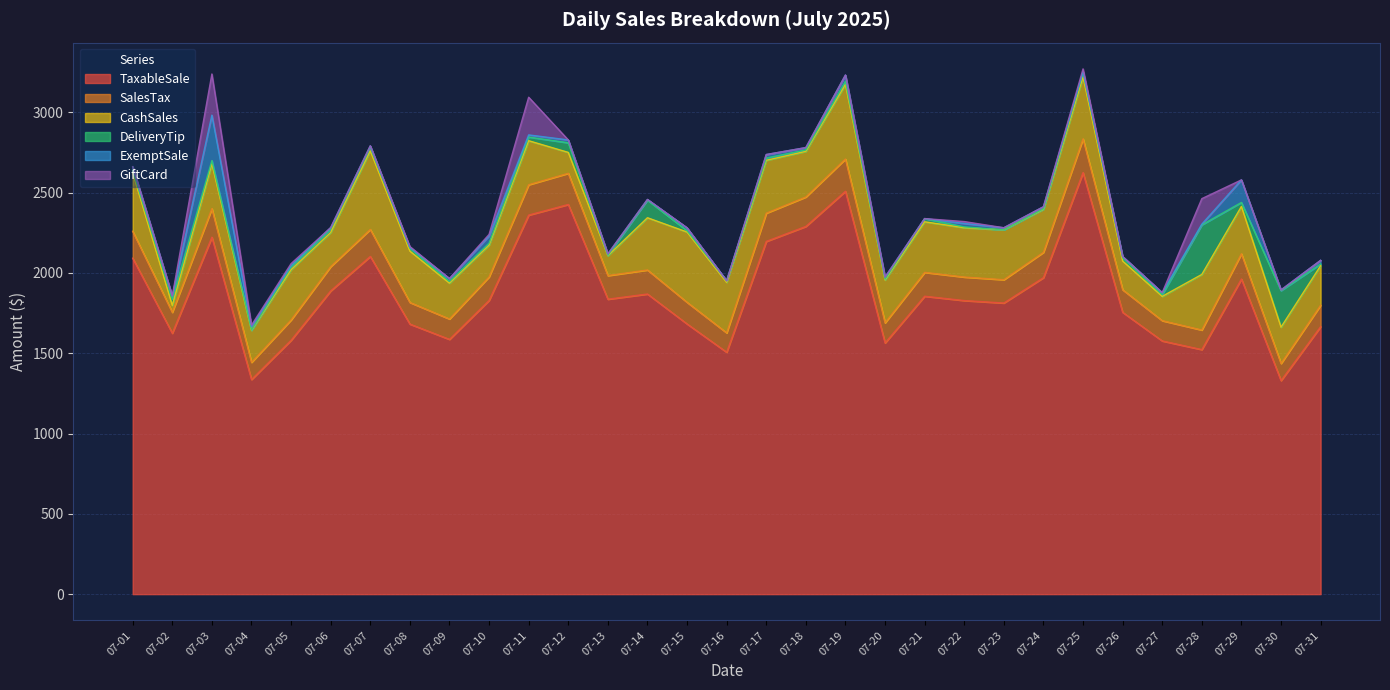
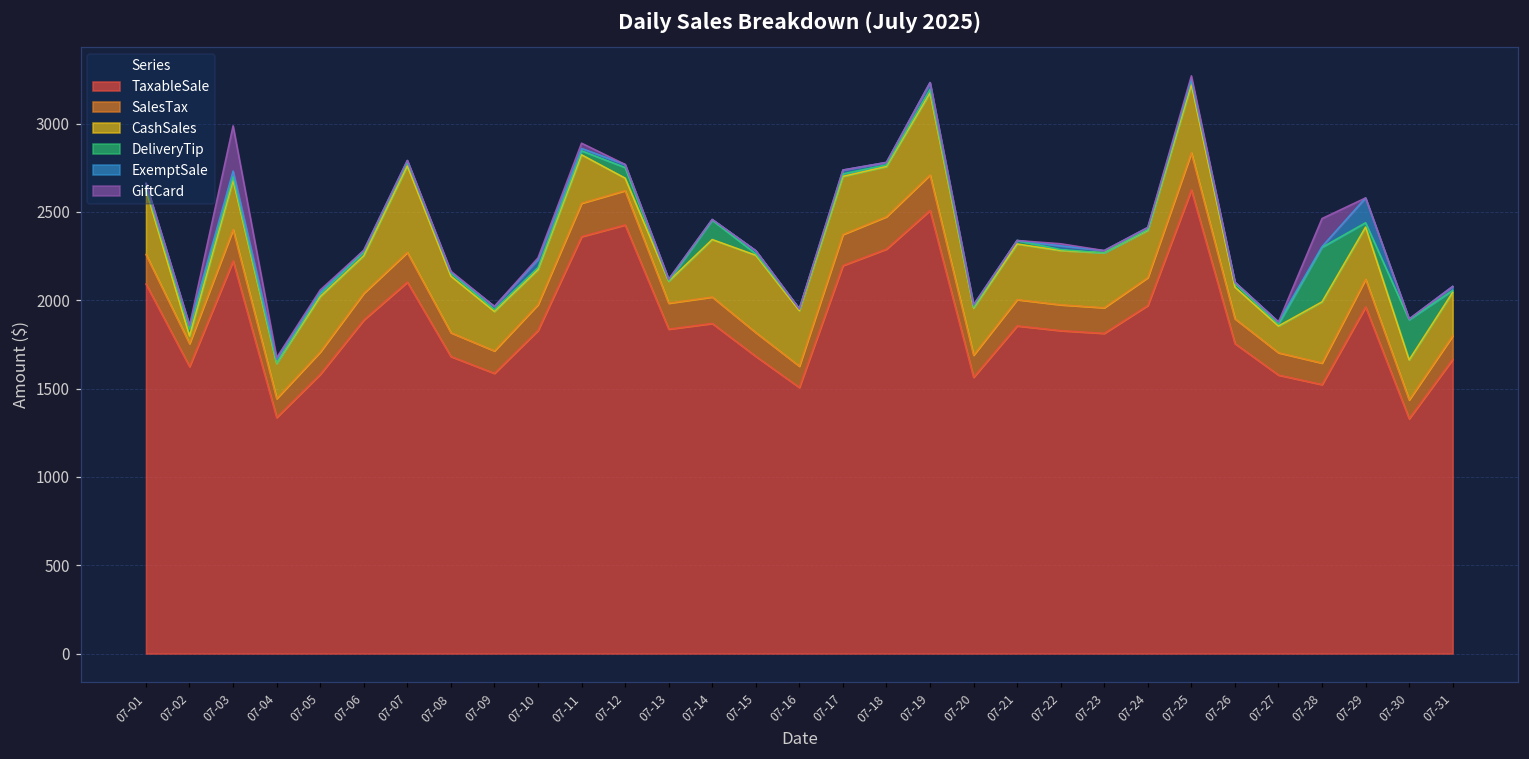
ExemptSale, 07-03: 280 -> 30
GiftCard, 07-11: 230 -> 30
CashSales, 07-12: 130 -> 70
